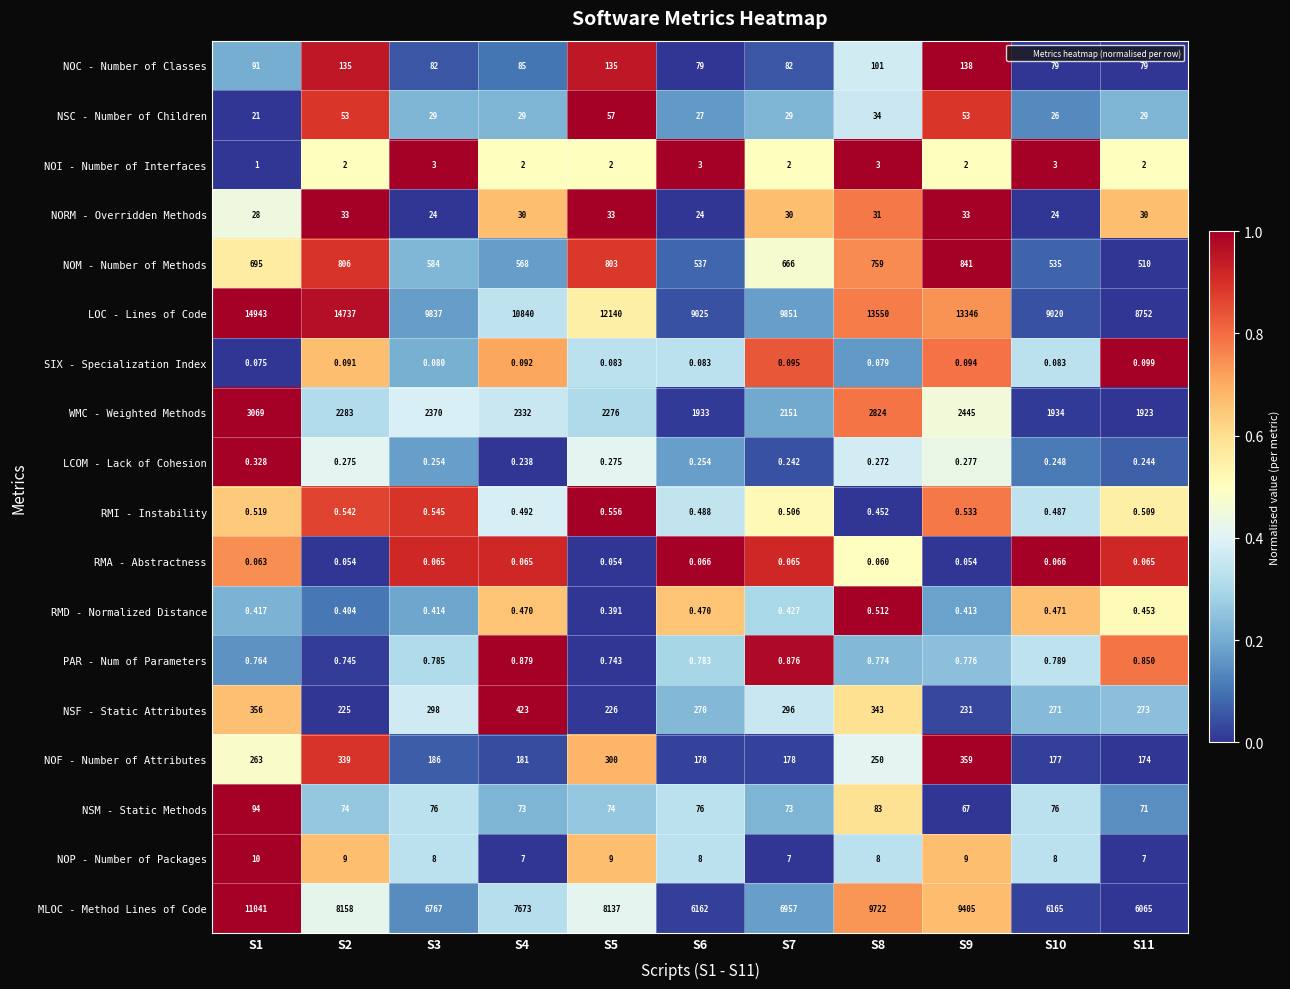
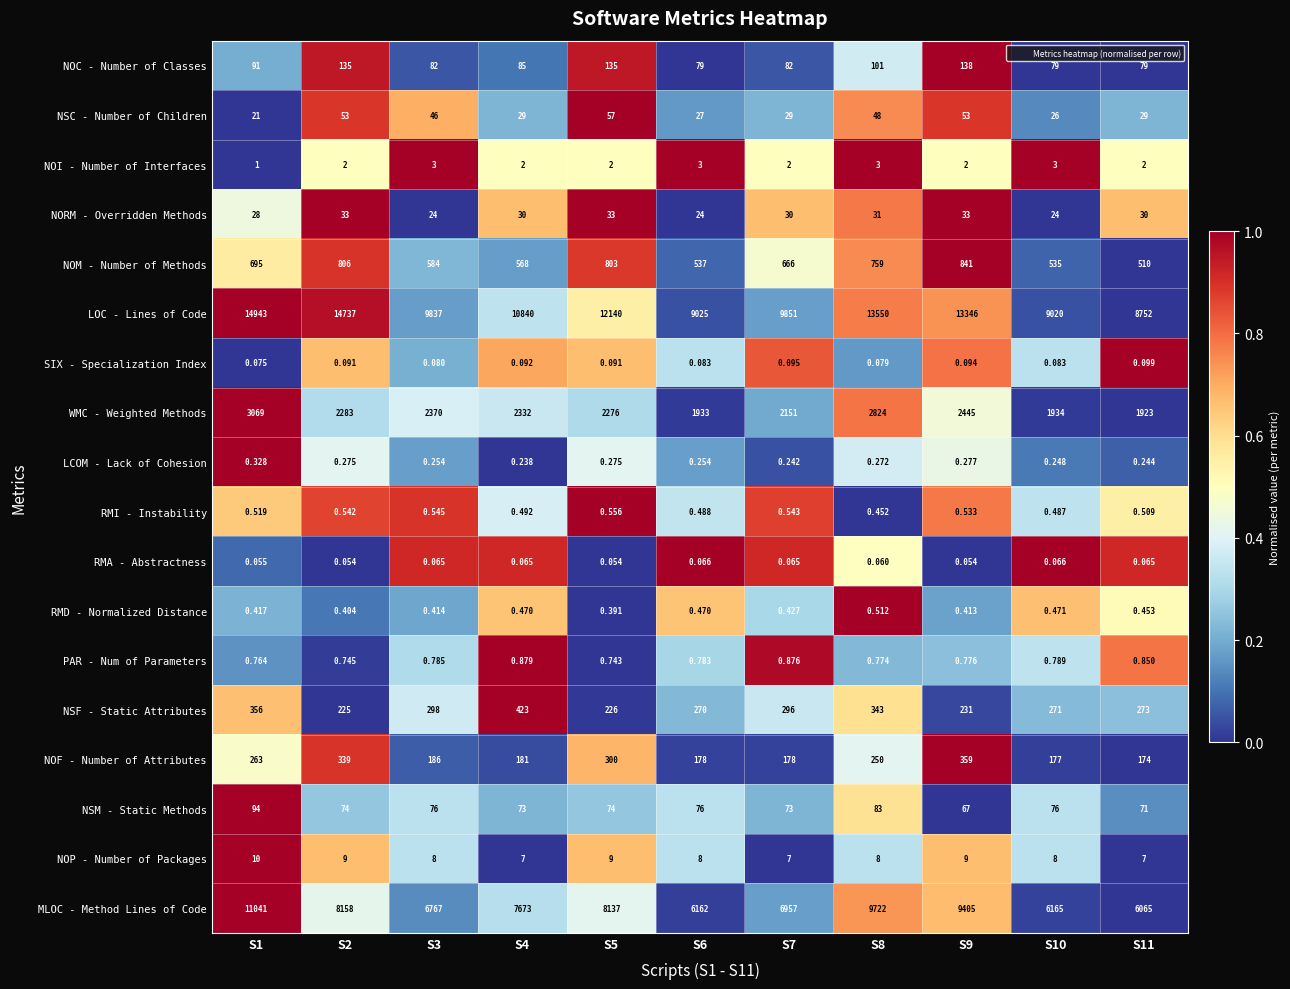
NSC - Number of Children, S3: 29 -> 46
NSC - Number of Children, S8: 34 -> 48
SIX - Specialization Index, S5: 0.083 -> 0.091
RMI - Instability, S7: 0.506 -> 0.543
RMA - Abstractness, S1: 0.063 -> 0.055
